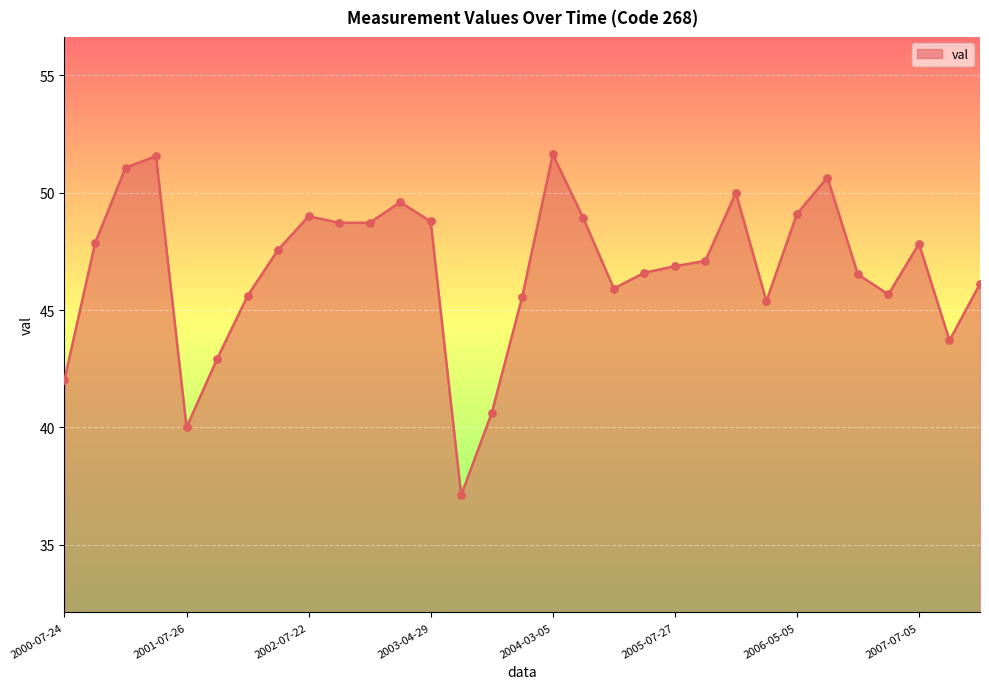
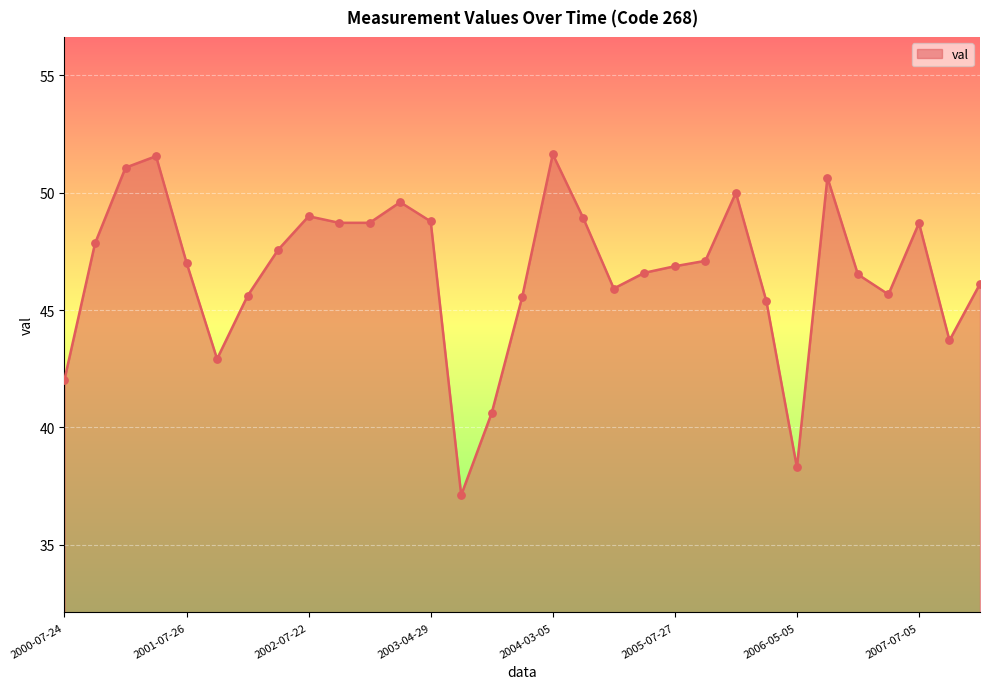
2001-07-26: 40.0 -> 47.0
2006-05-05: 49.1 -> 38.3
2007-07-05: 47.8 -> 48.7
